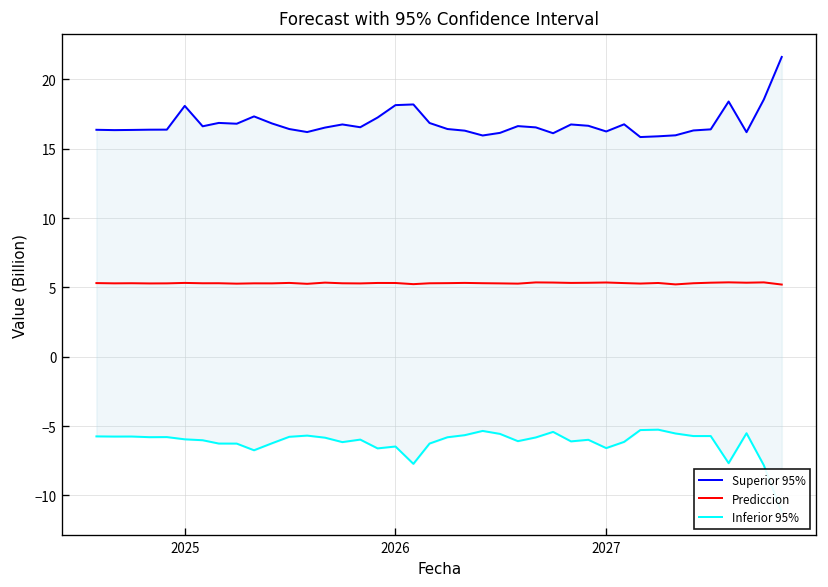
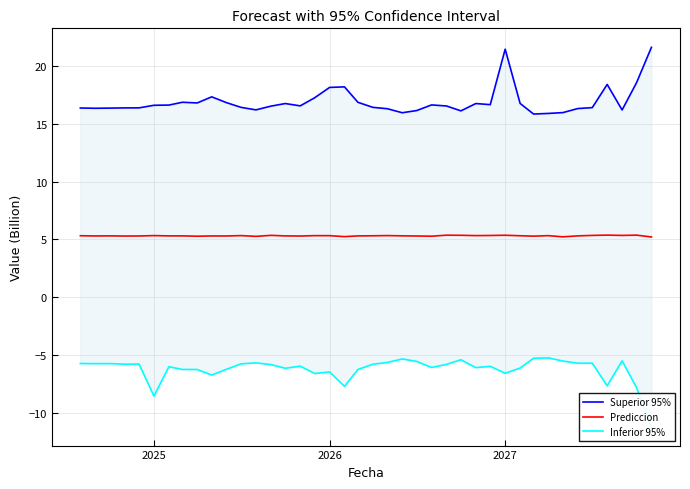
Superior 95%, 2025: 18.1 -> 16.6
Inferior 95%, 2025: -6.0 -> -8.6
Superior 95%, 2027: 16.2 -> 21.5
